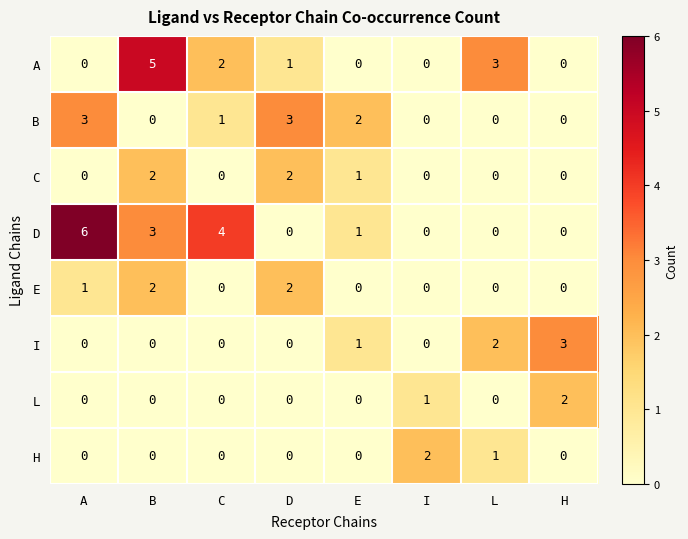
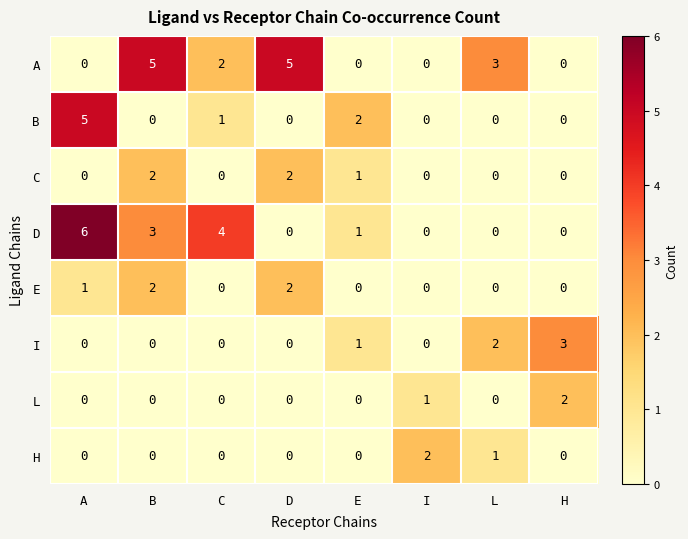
A, D: 1 -> 5
B, A: 3 -> 5
B, D: 3 -> 0
